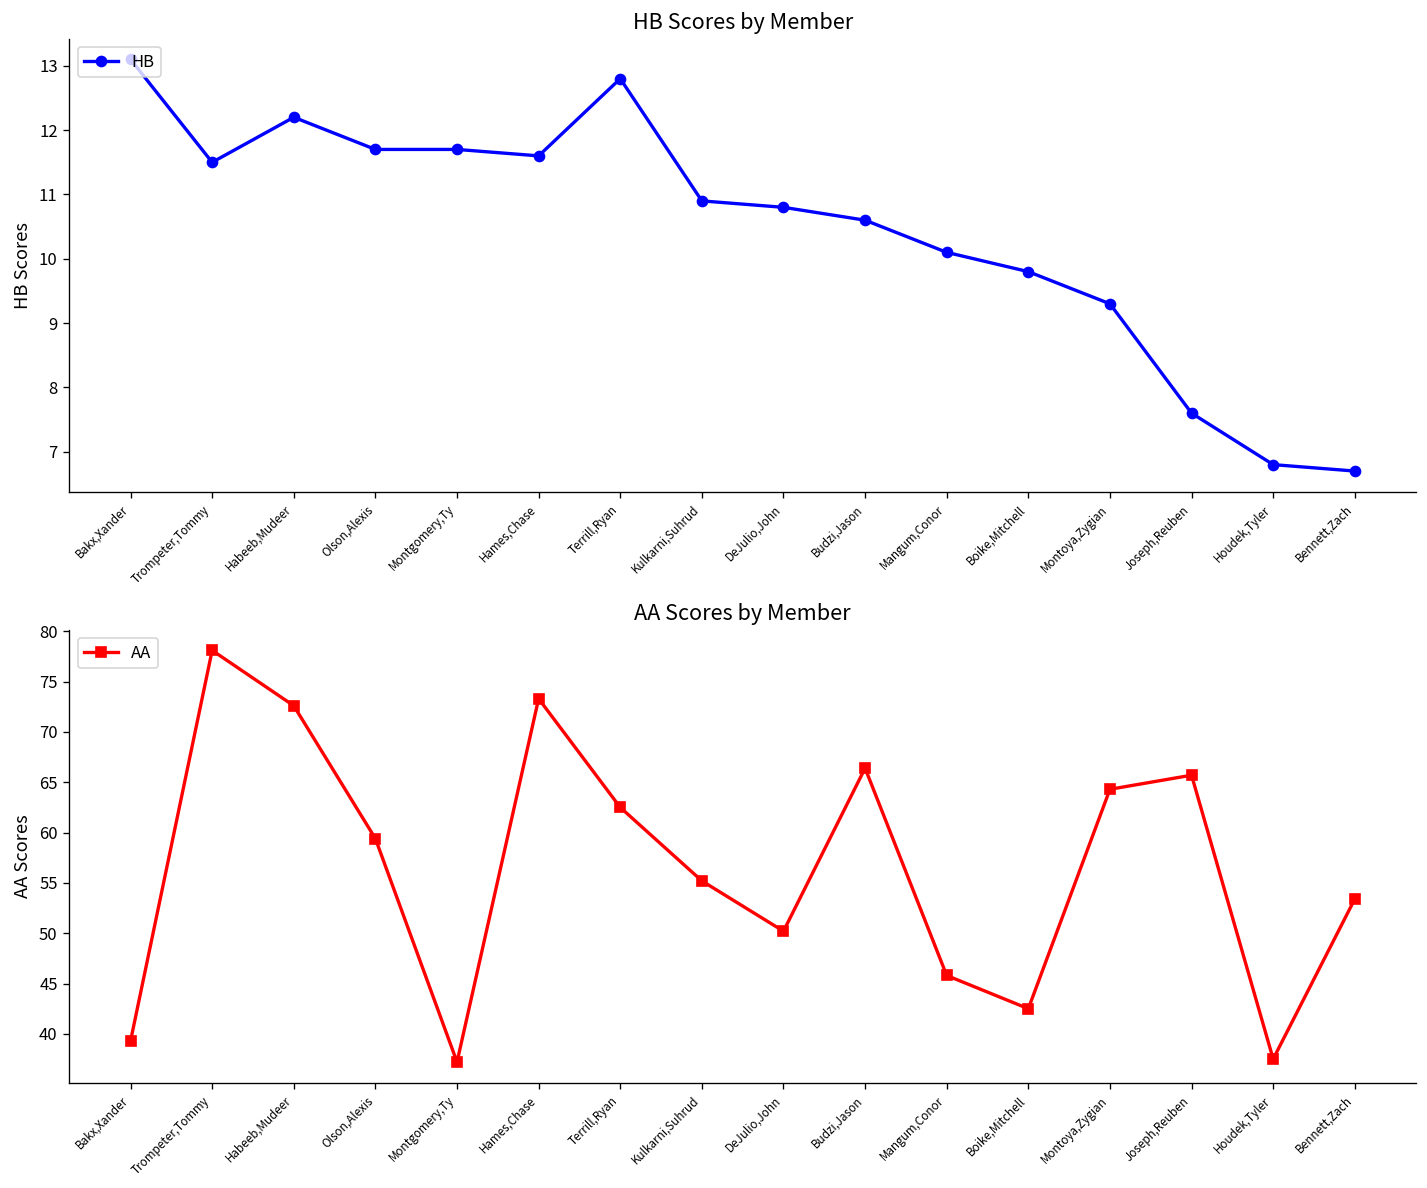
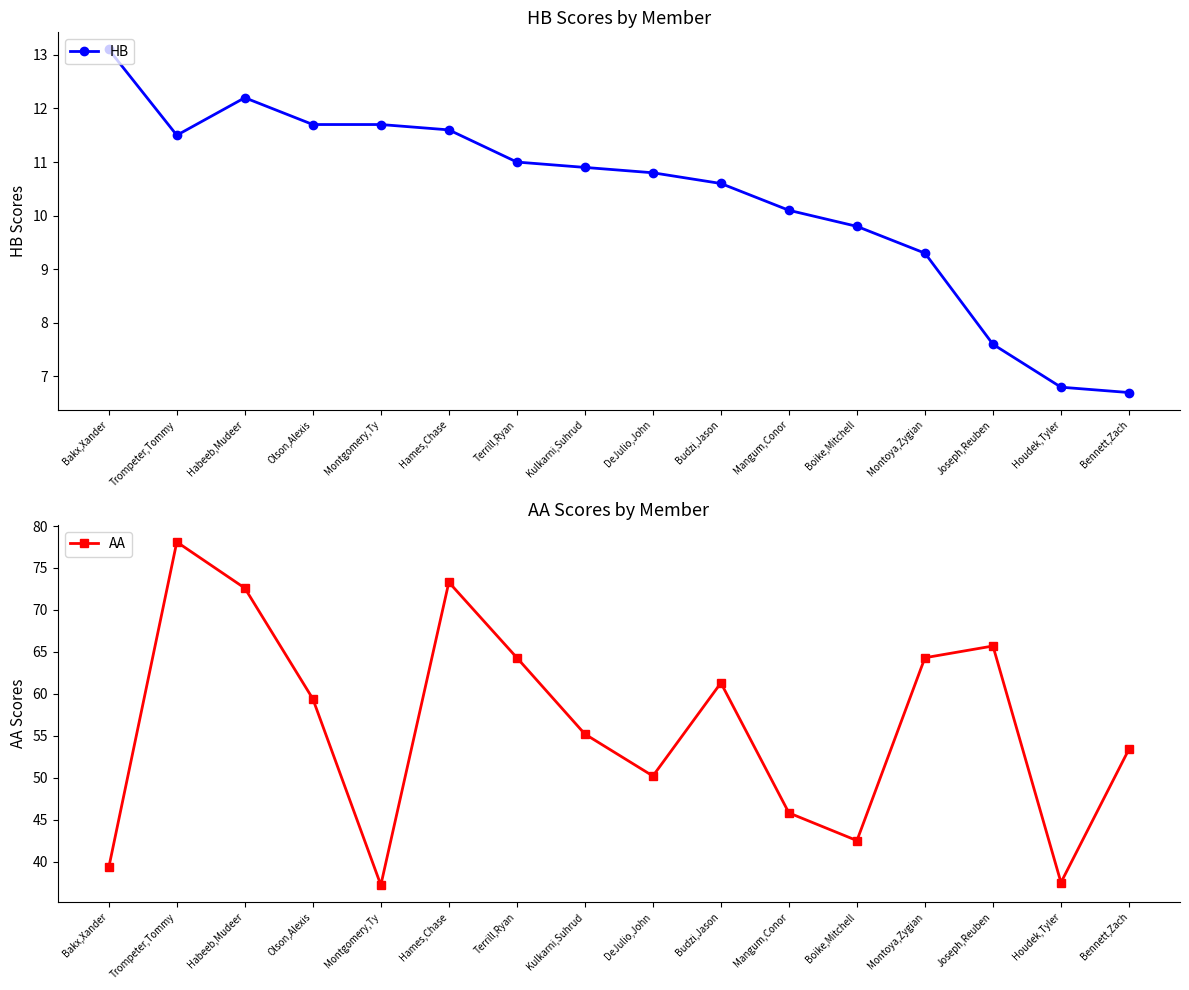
HB Scores by Member, Terrill,Ryan: 12.8 -> 11.0
AA Scores by Member, Terrill,Ryan: 63 -> 64
AA Scores by Member, Budzi,Jason: 66 -> 61
